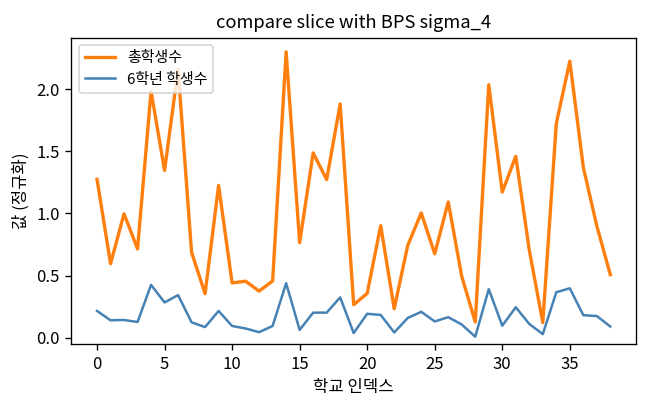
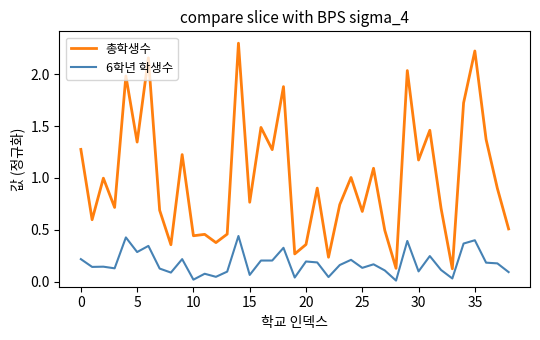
6학년 학생수, 10: 0.10 -> 0.02
